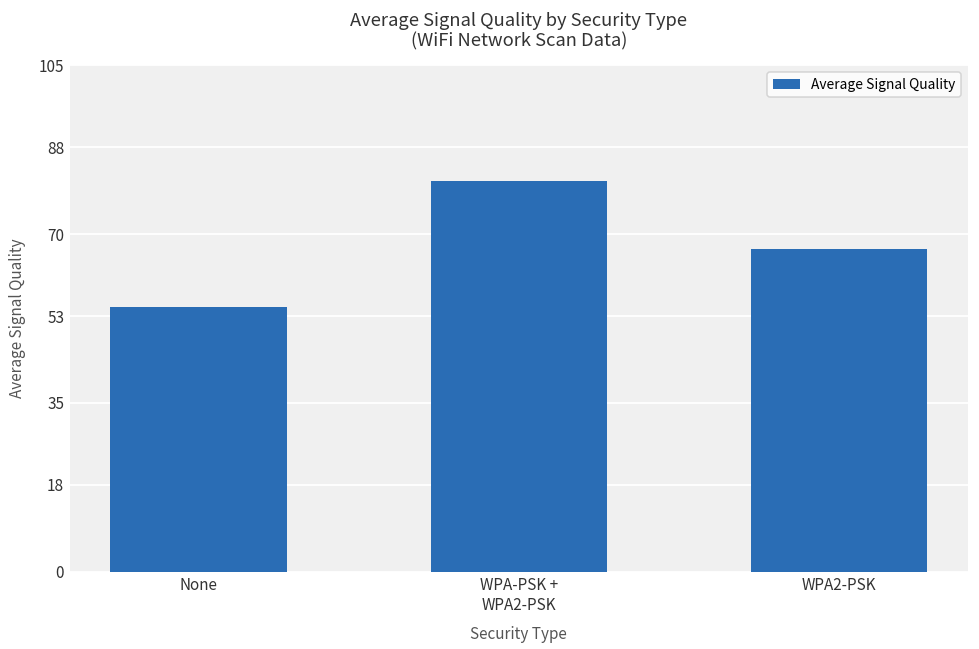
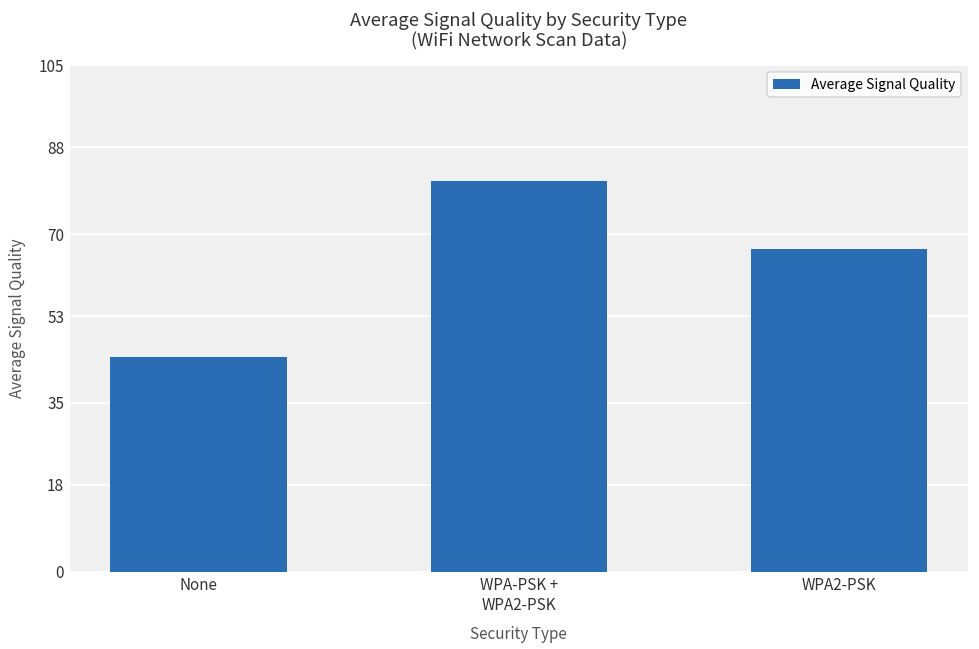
None: 55 -> 44
